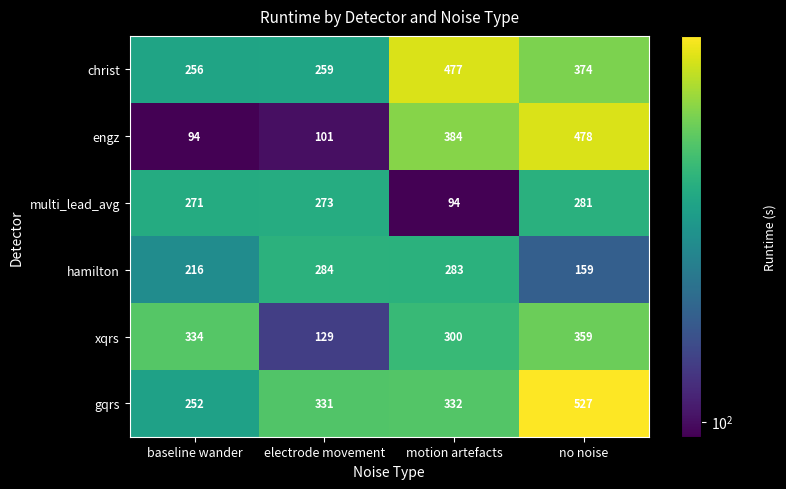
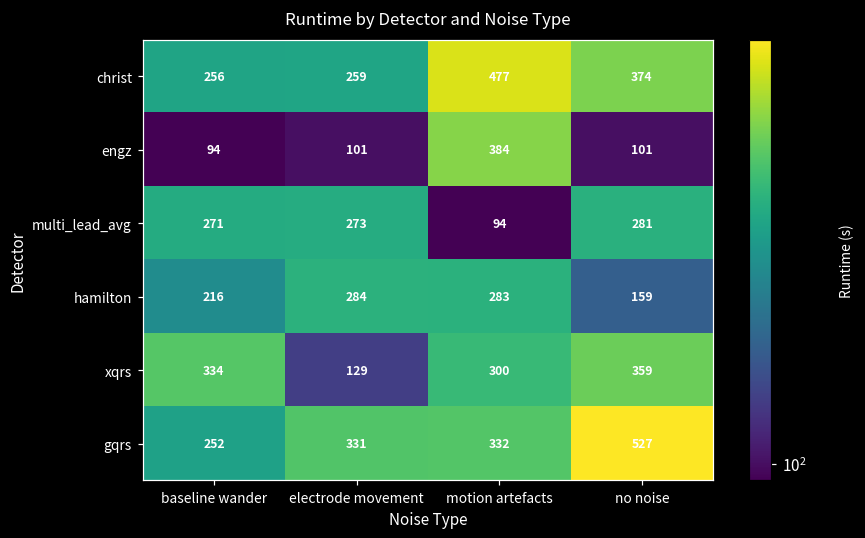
engz, no noise: 478 -> 101
